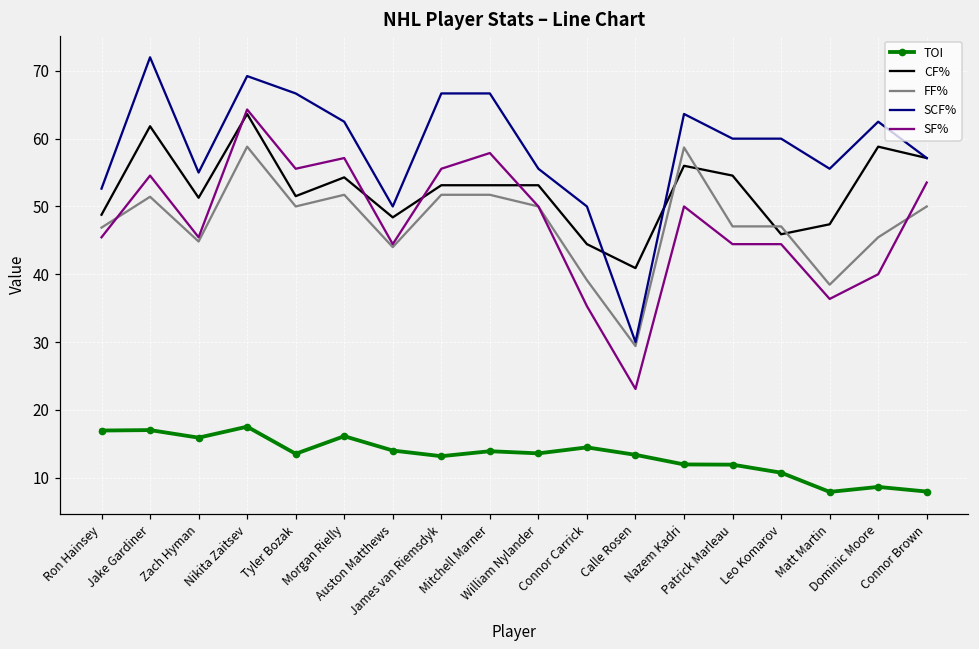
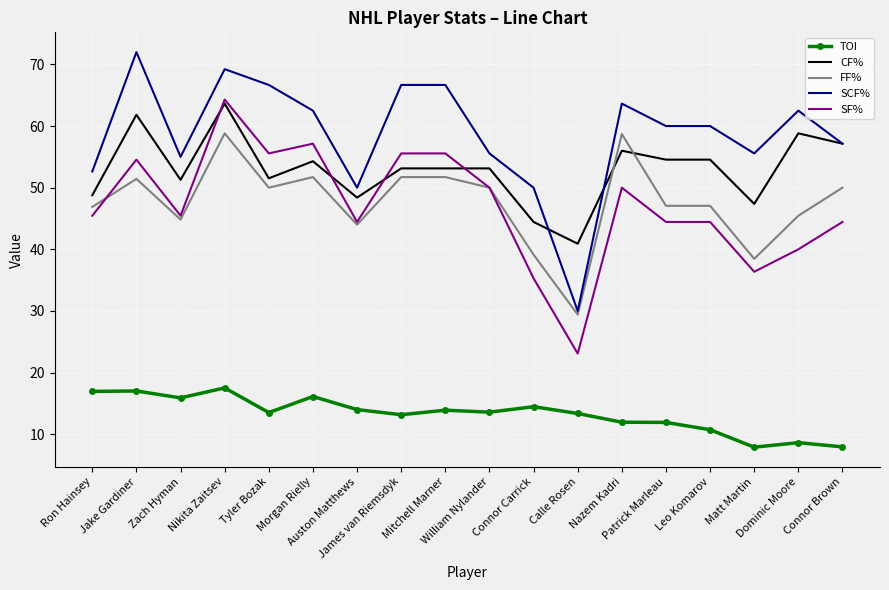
SF%, Mitchell Marner: 58 -> 56
CF%, Leo Komarov: 46 -> 55
SF%, Connor Brown: 54 -> 44
